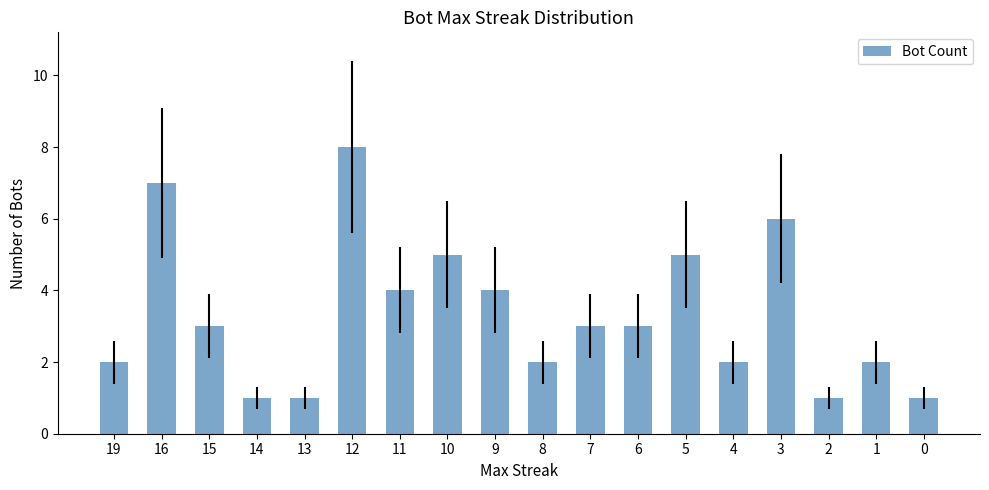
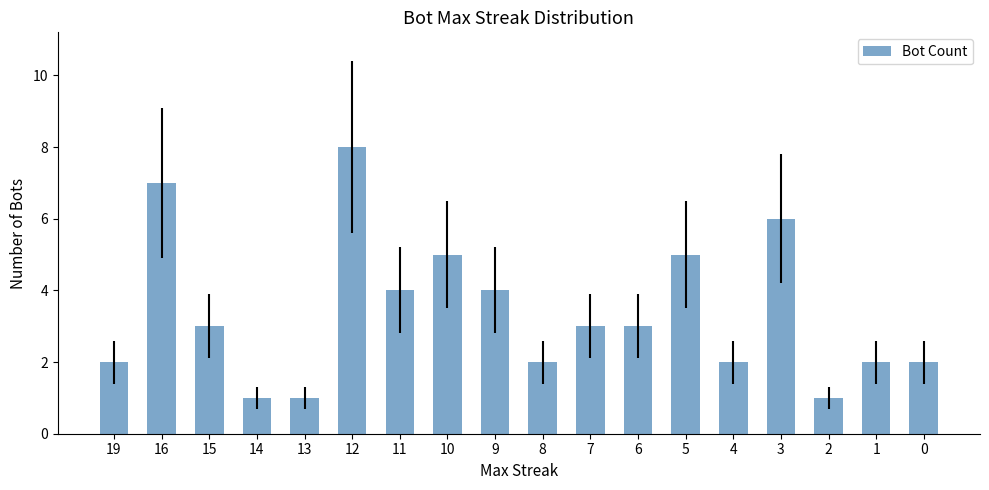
0: 1 -> 2
